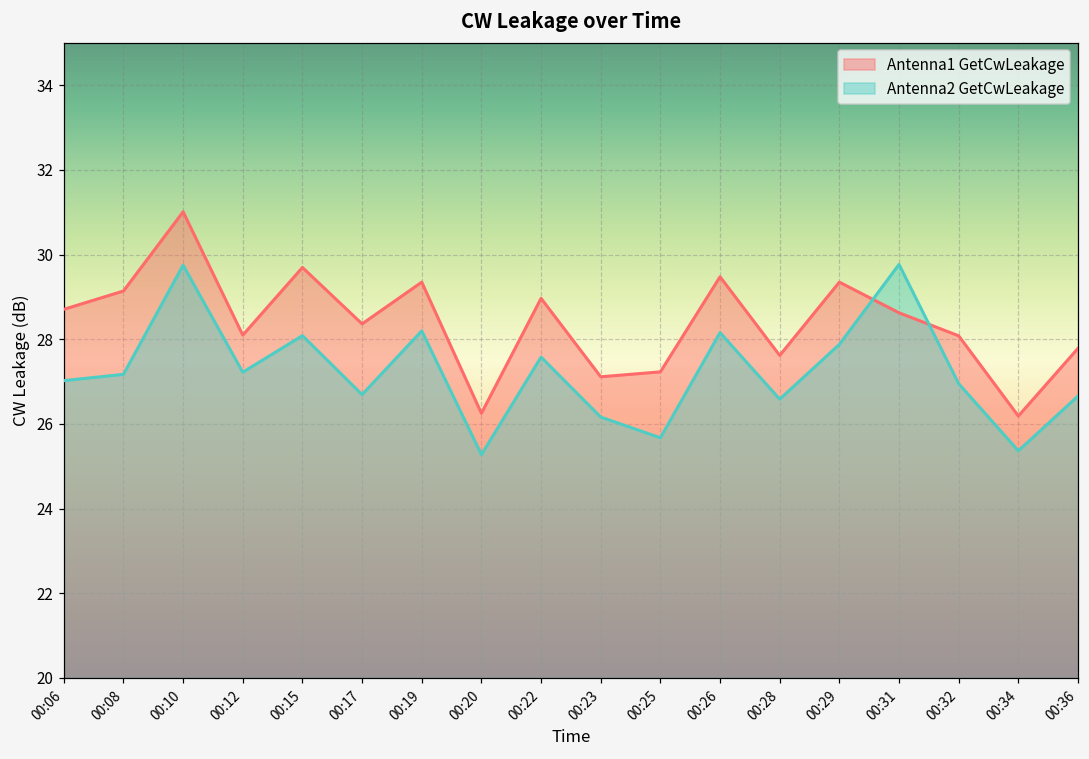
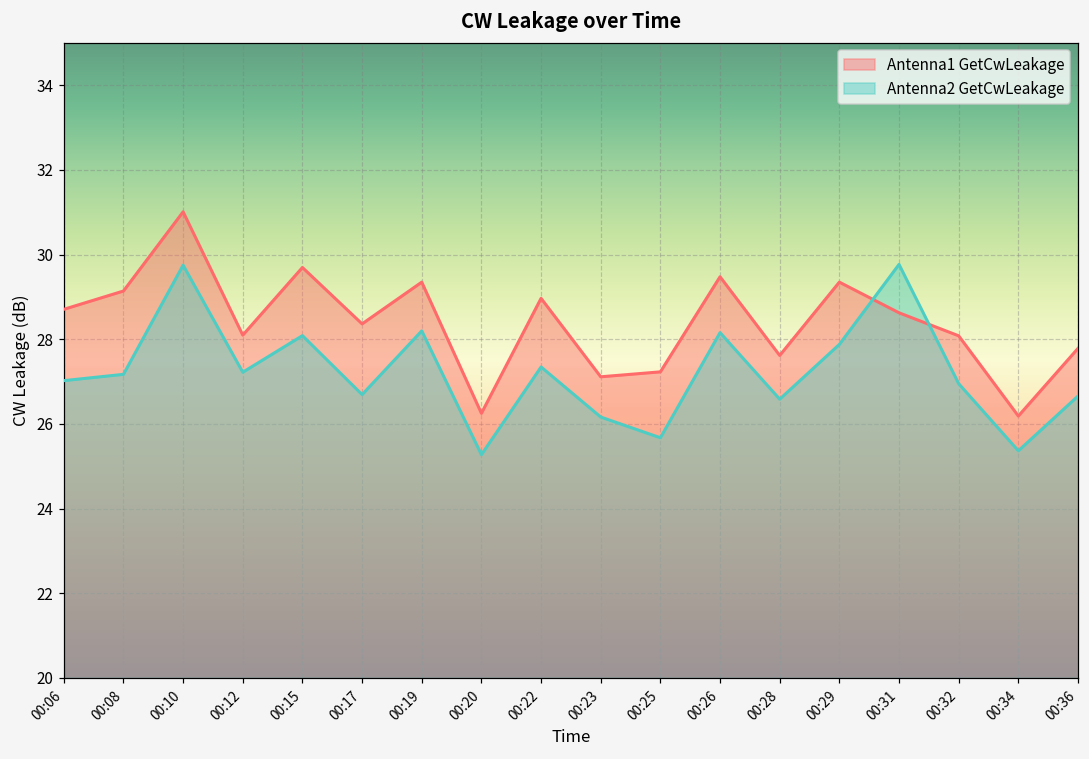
Antenna2 GetCwLeakage, 00:22: 27.6 -> 27.3
